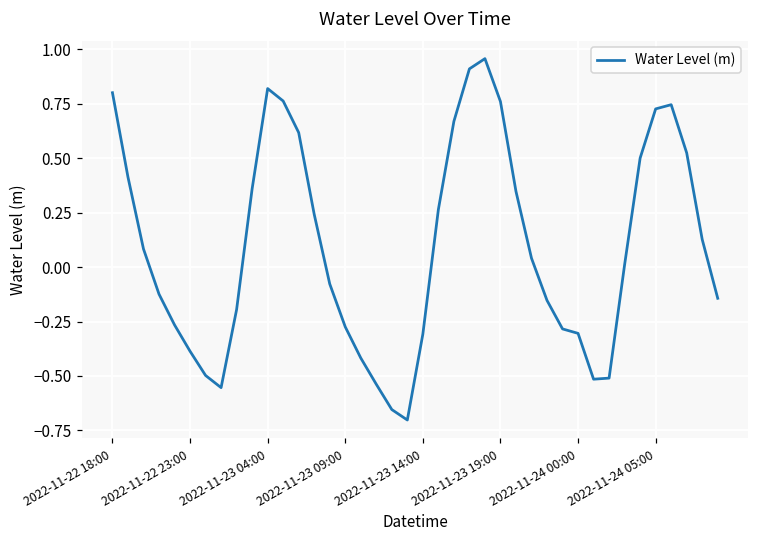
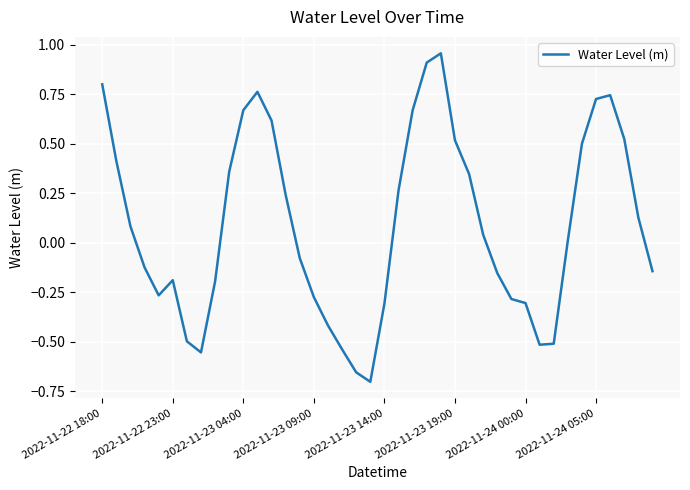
2022-11-22 23:00: -0.39 -> -0.19
2022-11-23 04:00: 0.82 -> 0.67
2022-11-23 19:00: 0.76 -> 0.52
